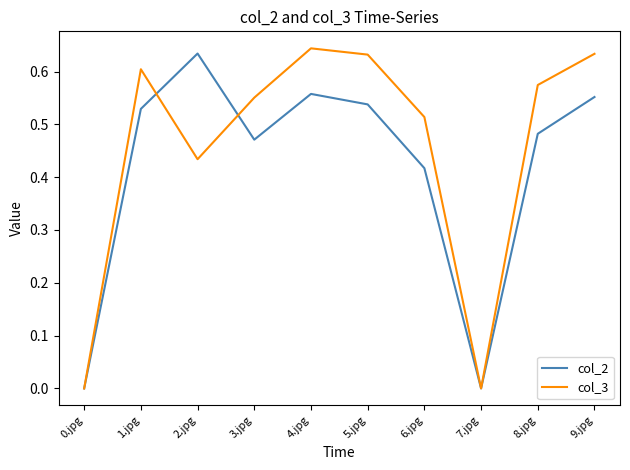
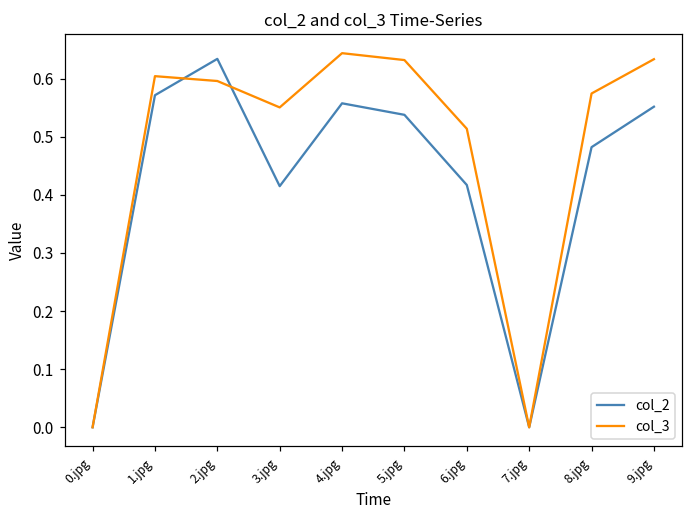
col_2, 1.jpg: 0.53 -> 0.57
col_3, 2.jpg: 0.43 -> 0.60
col_2, 3.jpg: 0.47 -> 0.41
